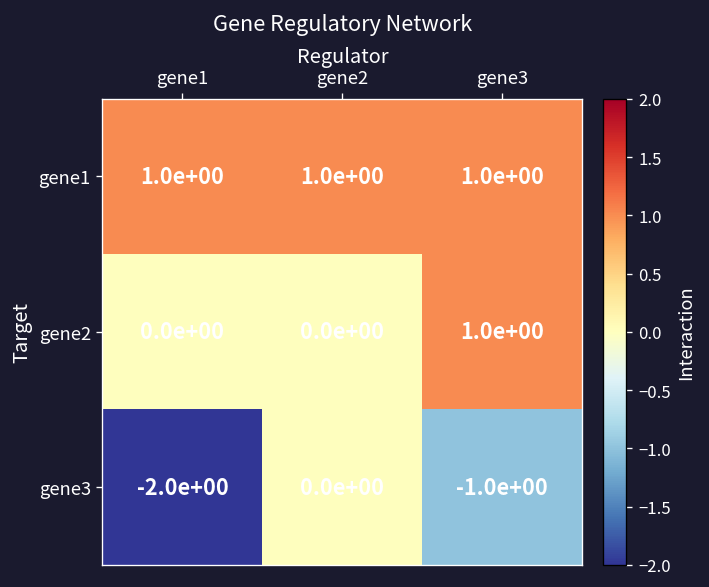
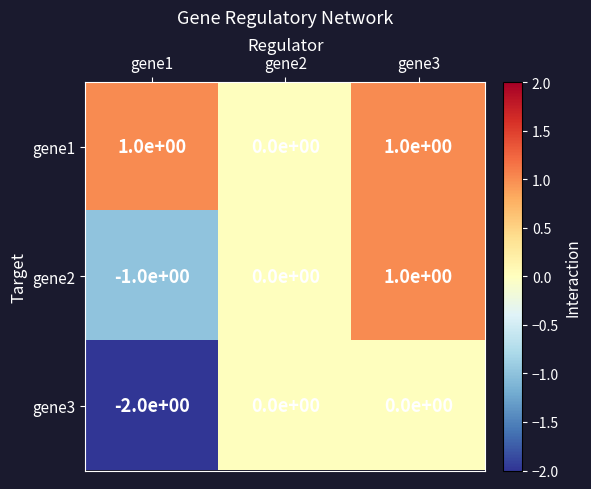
gene1, gene2: 1.0e+00 -> 0.0e+00
gene2, gene1: 0.0e+00 -> -1.0e+00
gene3, gene3: -1.0e+00 -> 0.0e+00
